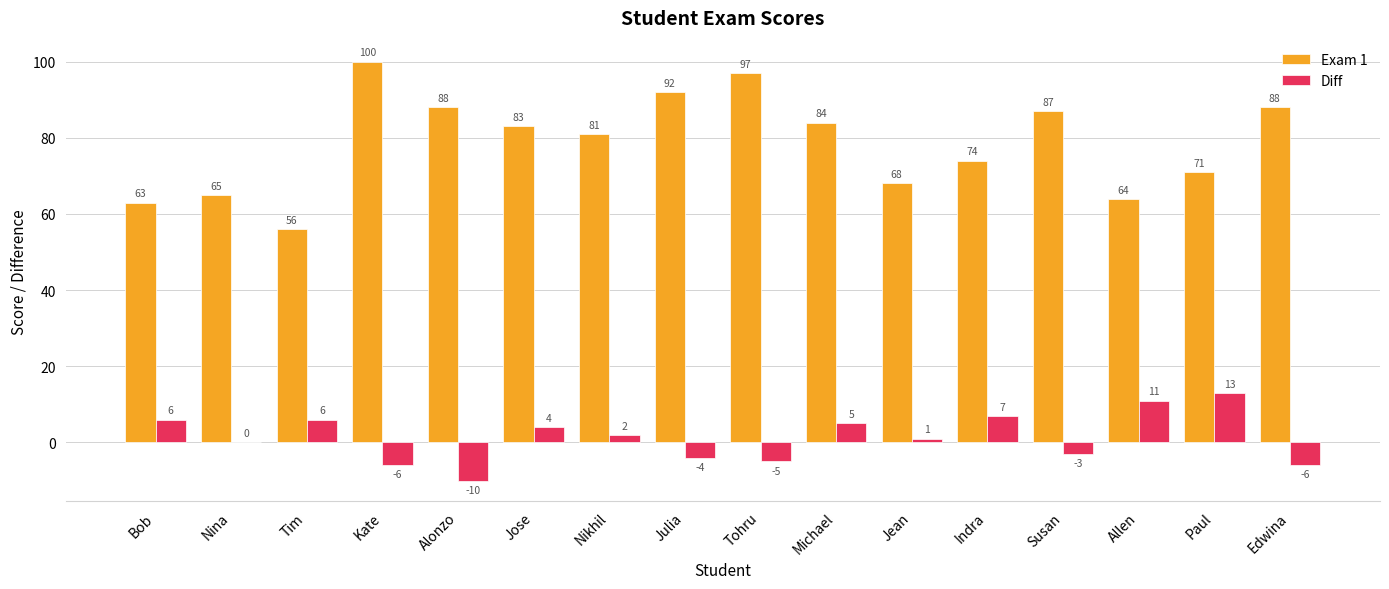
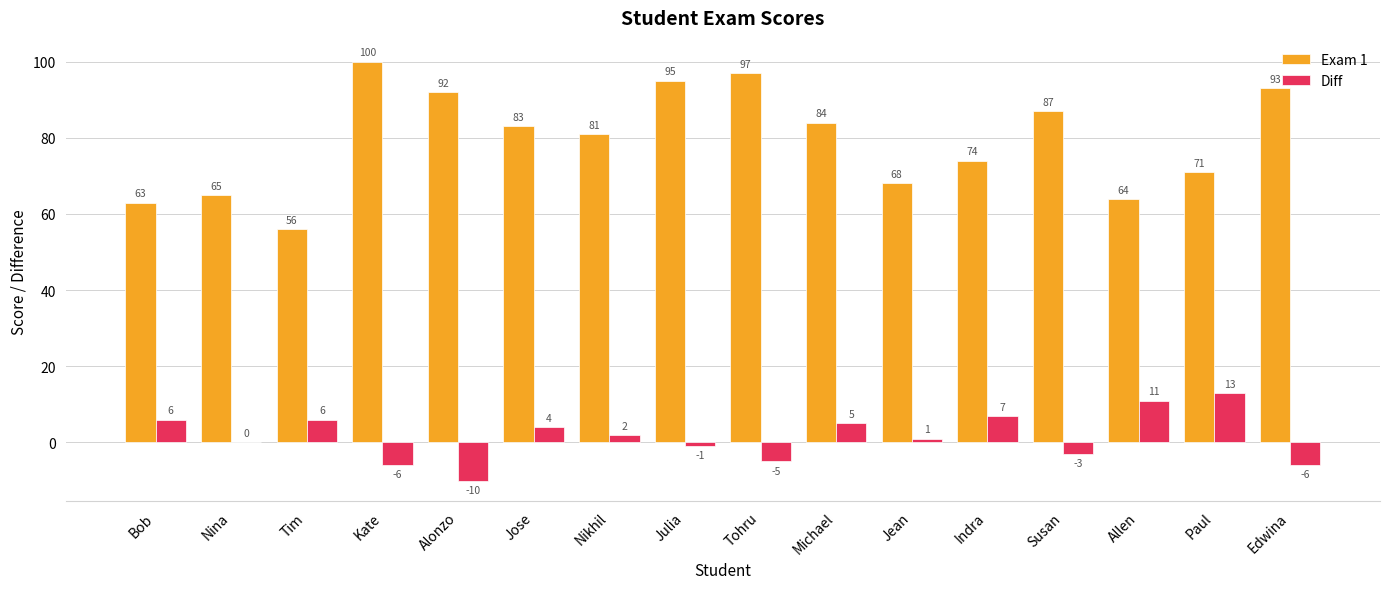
Exam 1, Alonzo: 88 -> 92
Exam 1, Julia: 92 -> 95
Diff, Julia: -4 -> -1
Exam 1, Edwina: 88 -> 93
